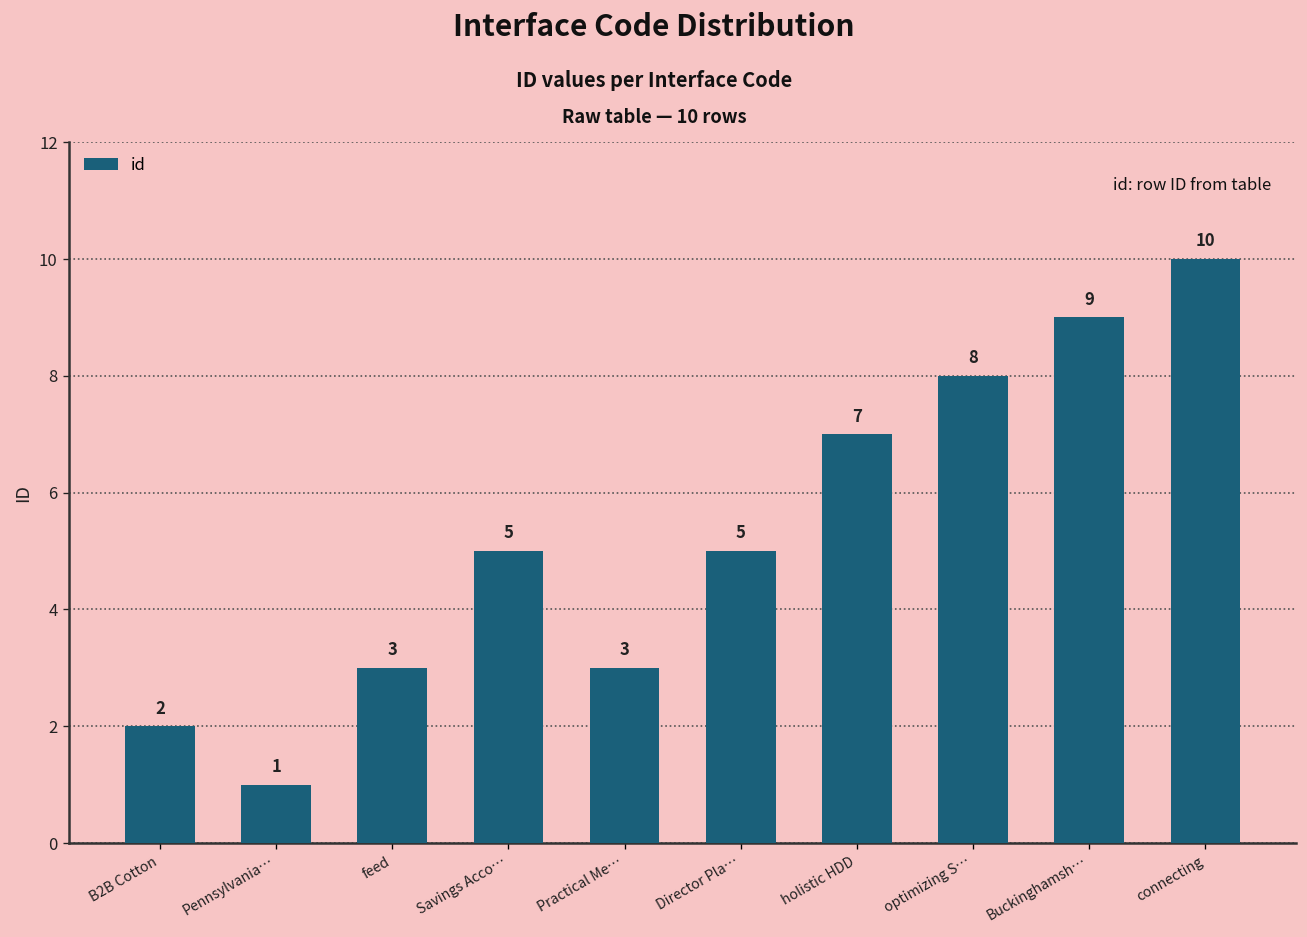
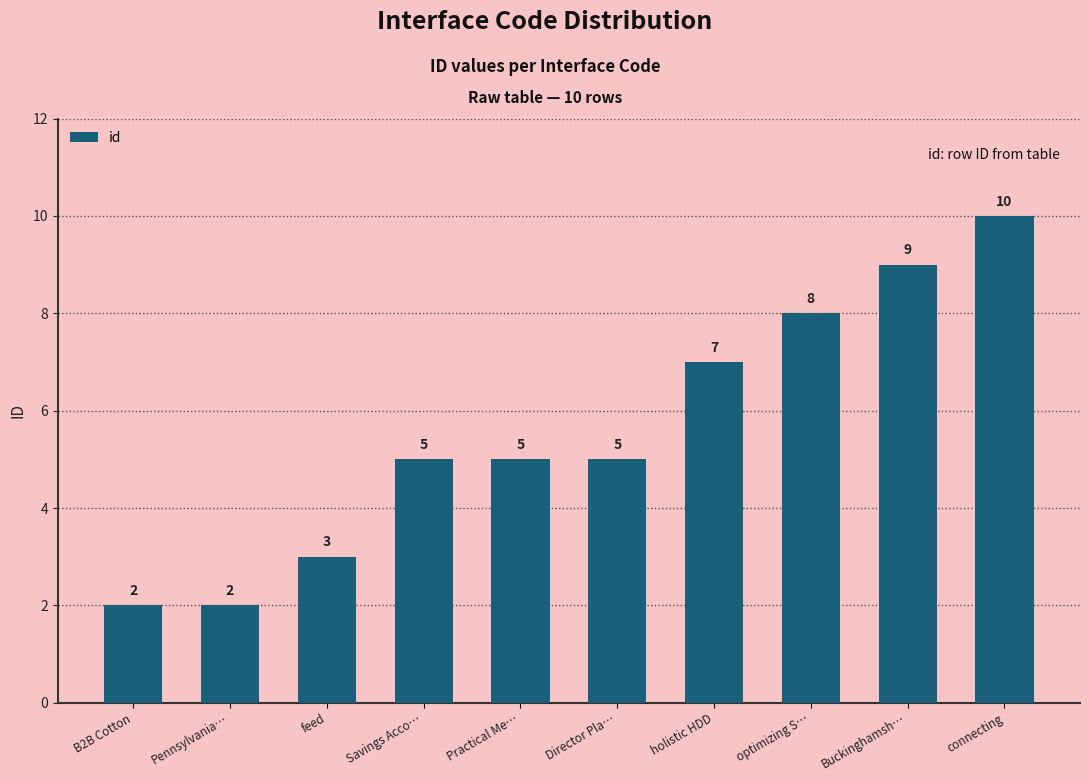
Pennsylvania…: 1 -> 2
Practical Me…: 3 -> 5
